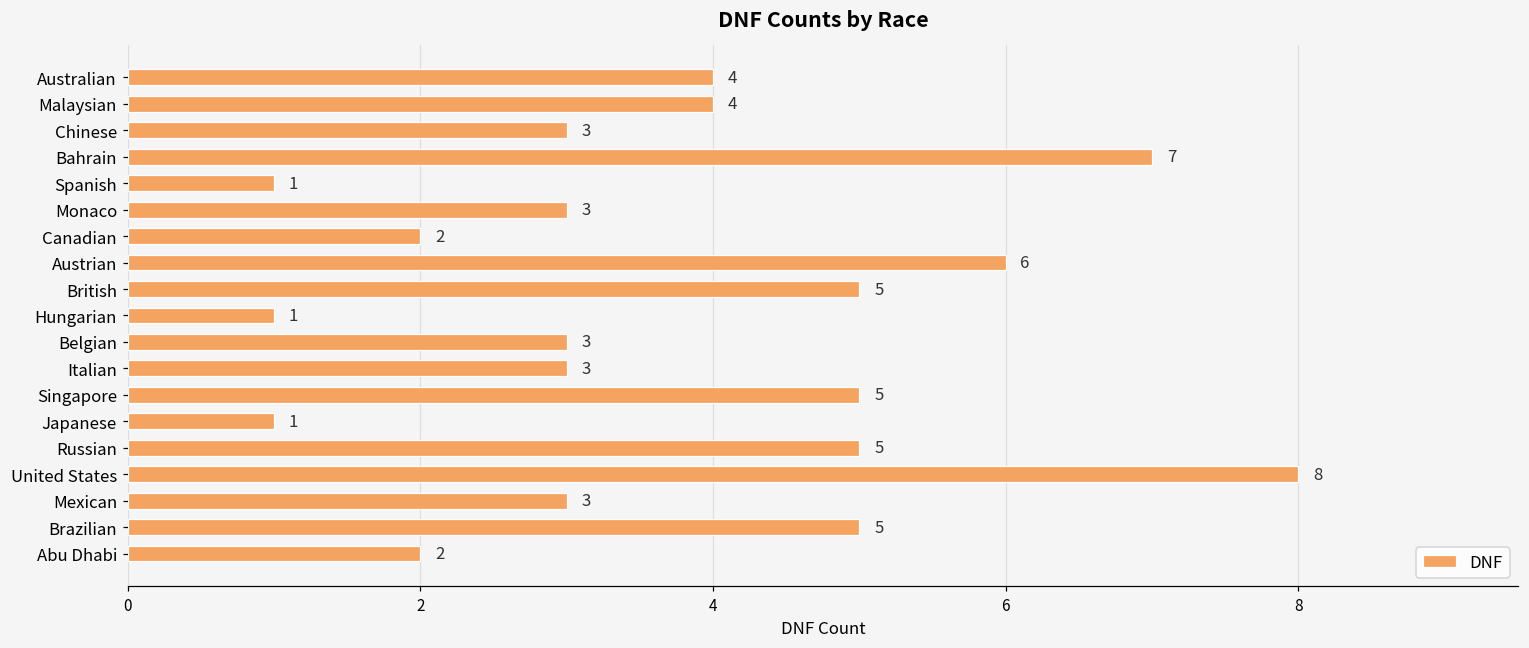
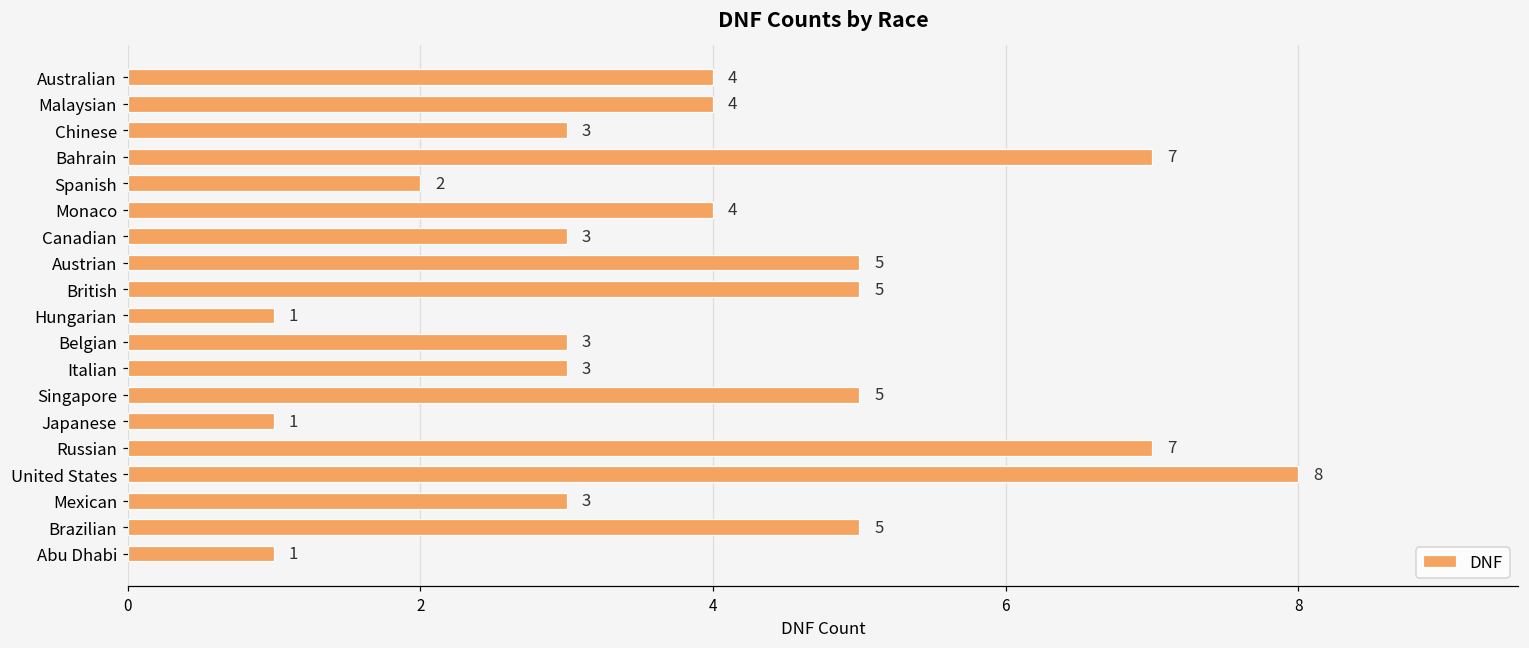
Spanish: 1 -> 2
Monaco: 3 -> 4
Canadian: 2 -> 3
Austrian: 6 -> 5
Russian: 5 -> 7
Abu Dhabi: 2 -> 1
